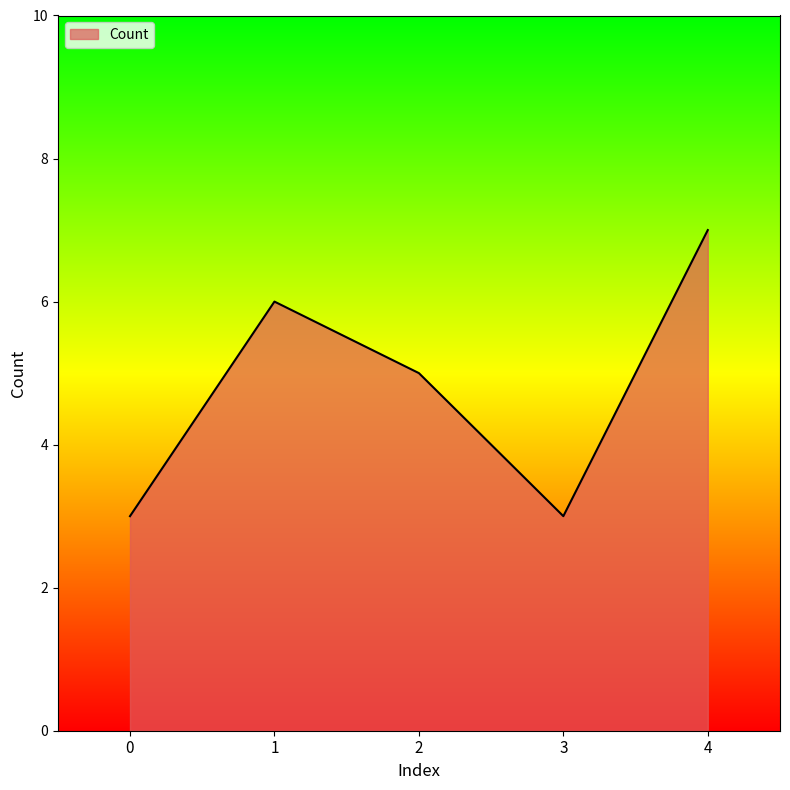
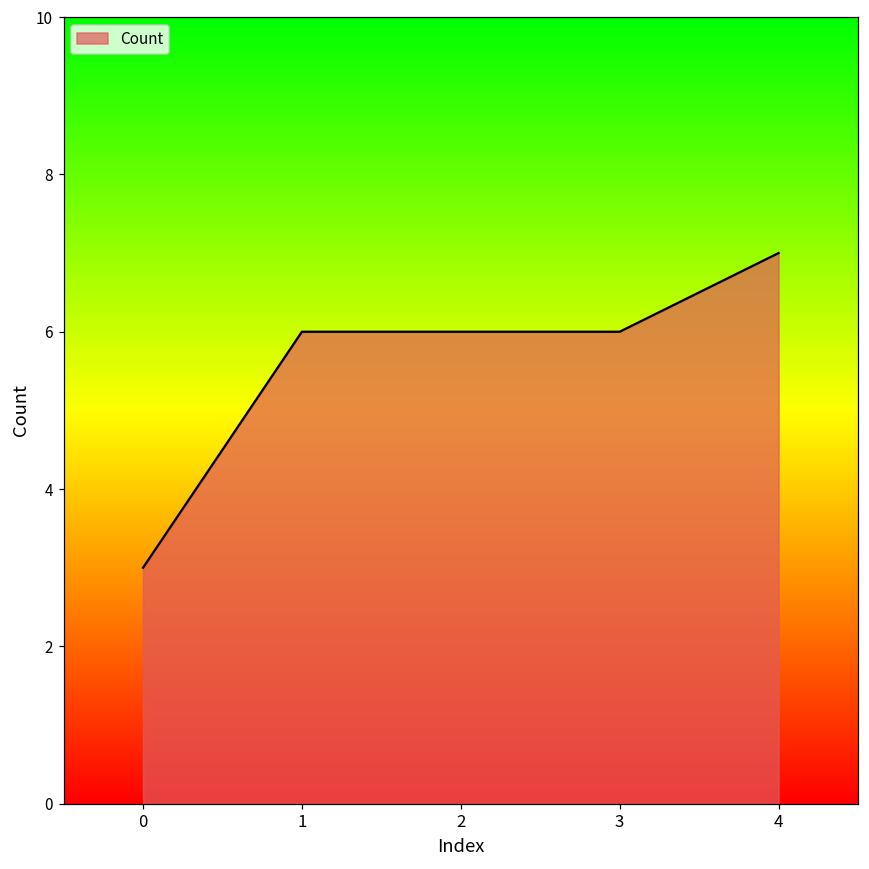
2: 5 -> 6
3: 3 -> 6
